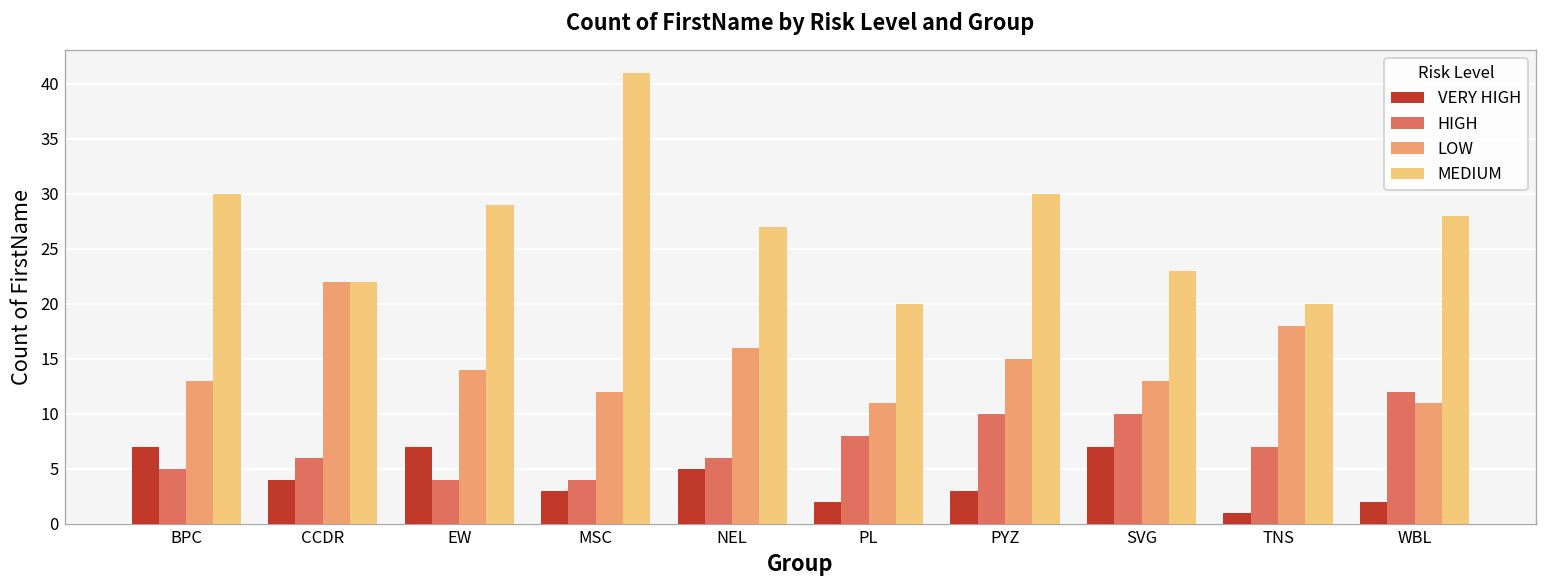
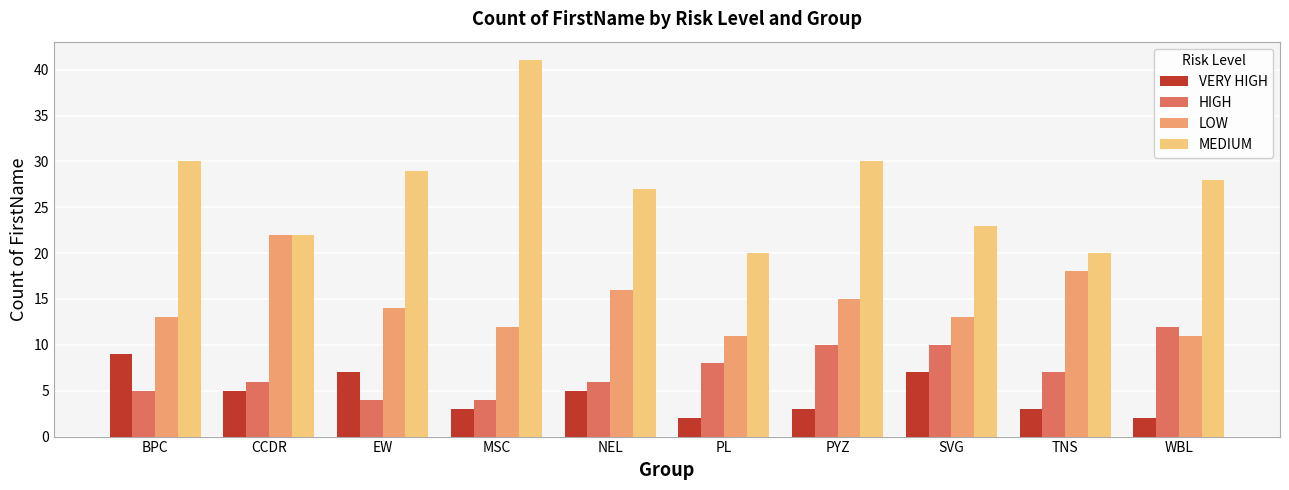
VERY HIGH, BPC: 7 -> 9
VERY HIGH, CCDR: 4 -> 5
VERY HIGH, TNS: 1 -> 3
